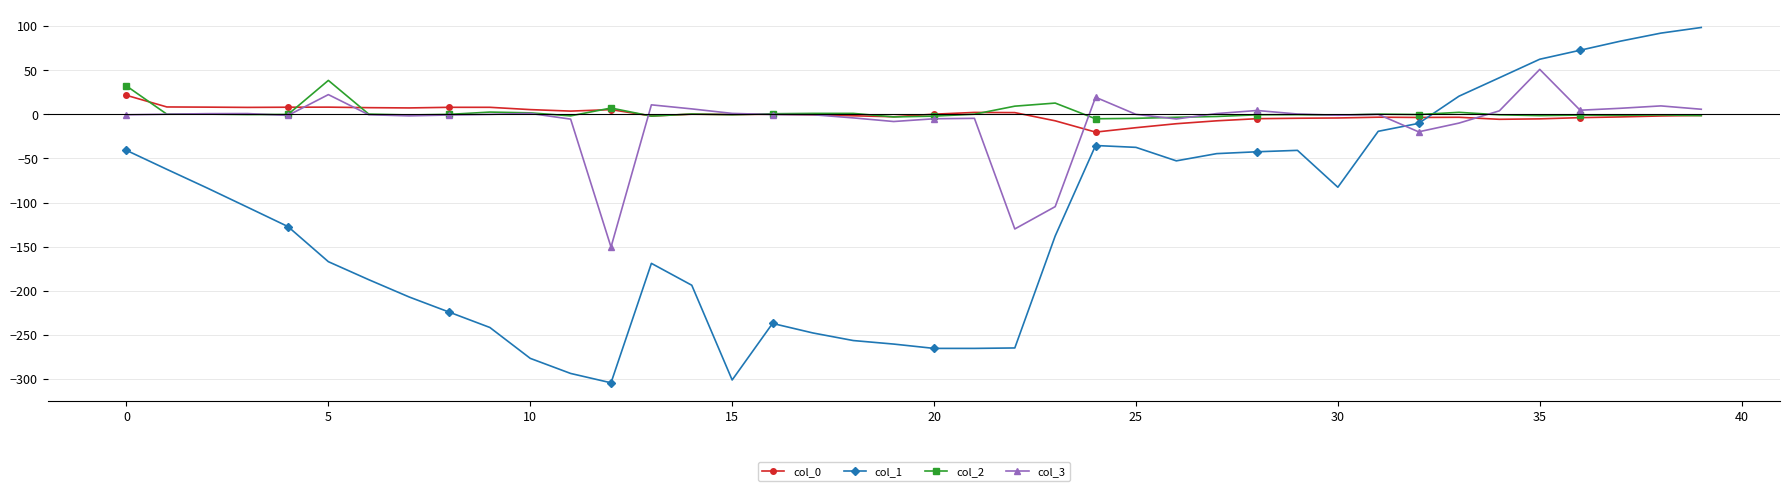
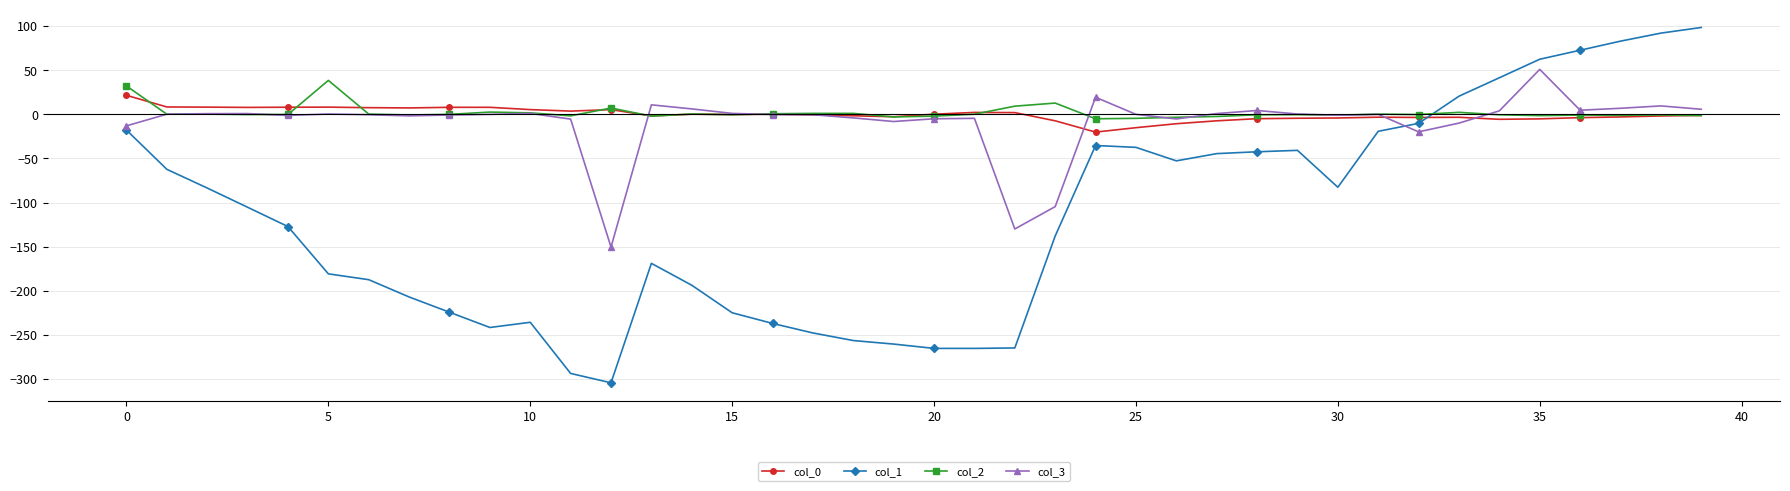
col_1, 0: -40 -> -20
col_3, 0: 0 -> -10
col_1, 5: -170 -> -180
col_3, 5: 20 -> 0
col_1, 10: -280 -> -240
col_1, 15: -300 -> -220
